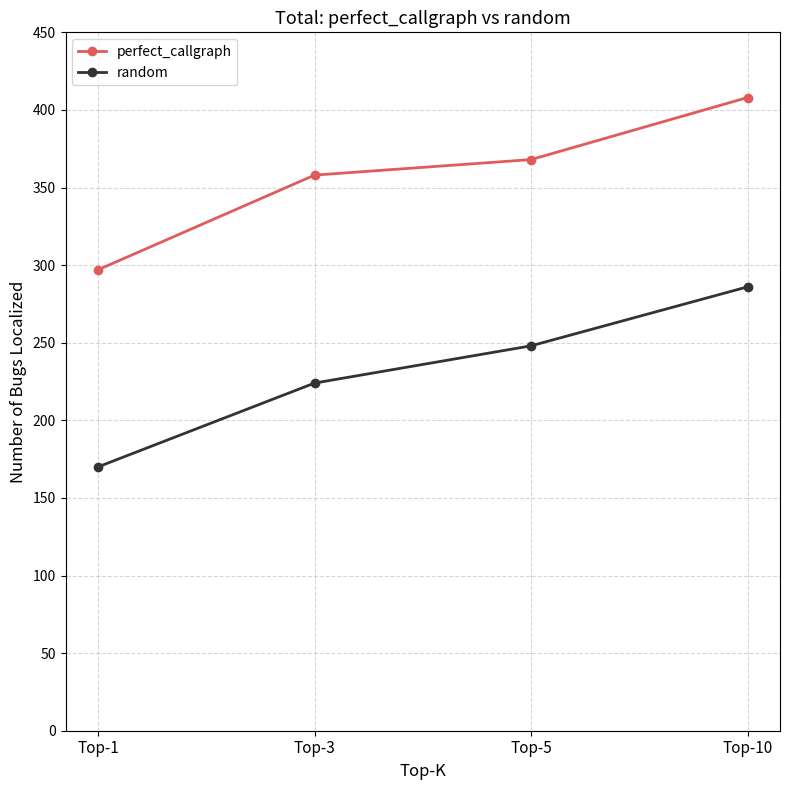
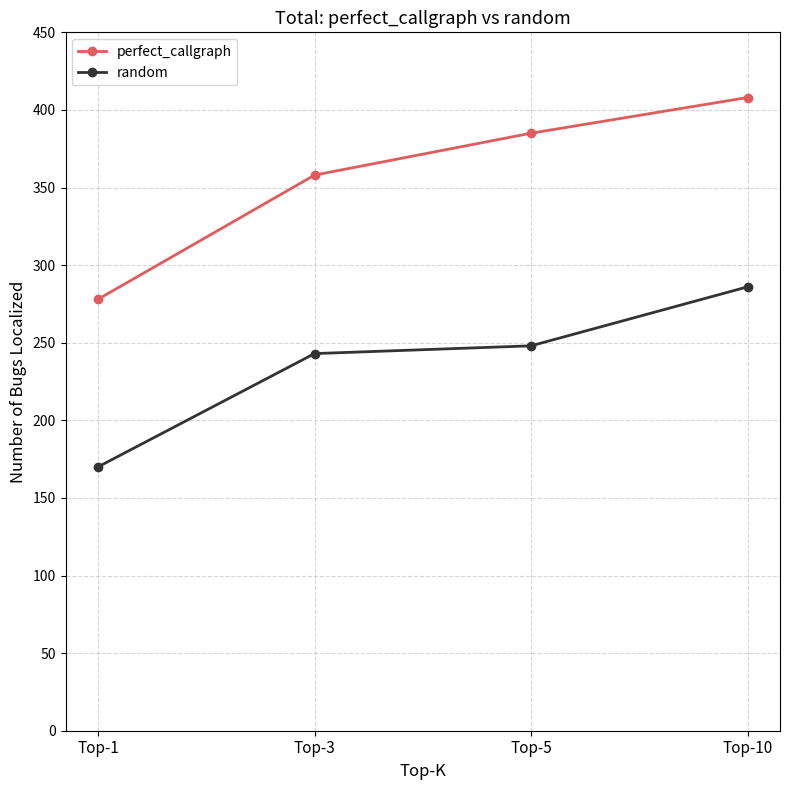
perfect_callgraph, Top-1: 297 -> 278
random, Top-3: 224 -> 243
perfect_callgraph, Top-5: 368 -> 385
